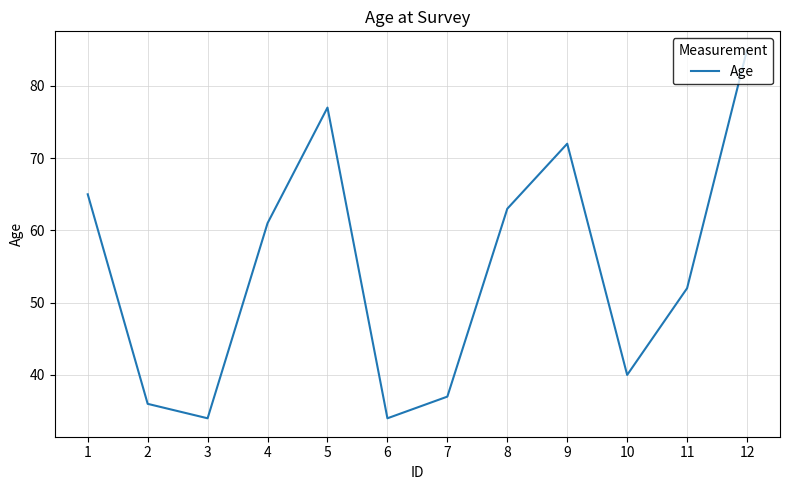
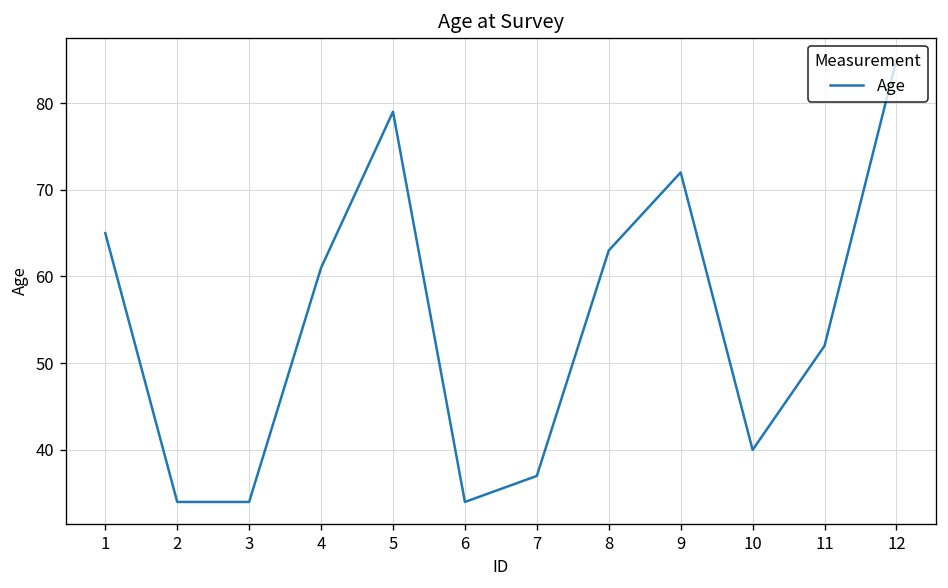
2: 36 -> 34
5: 77 -> 79
